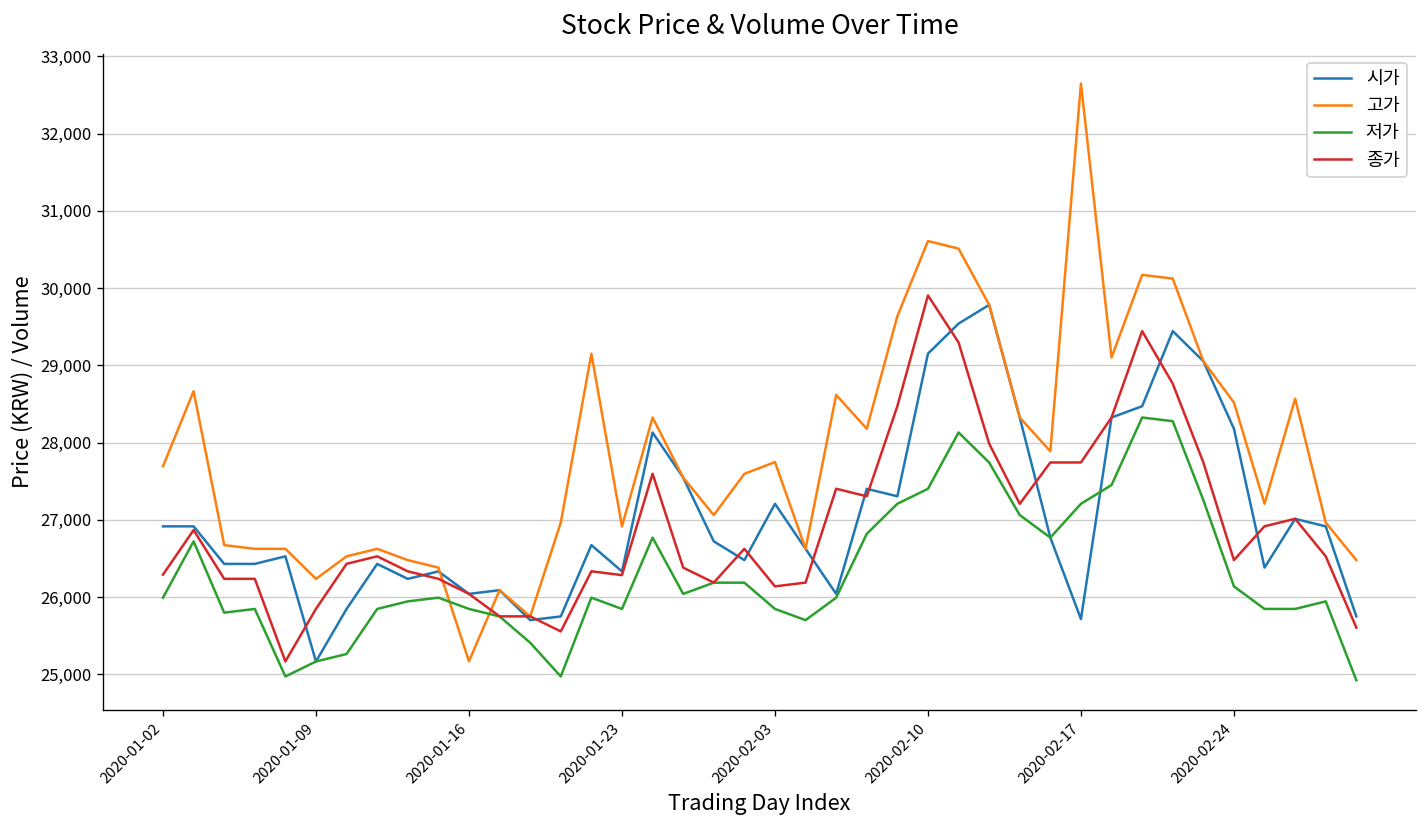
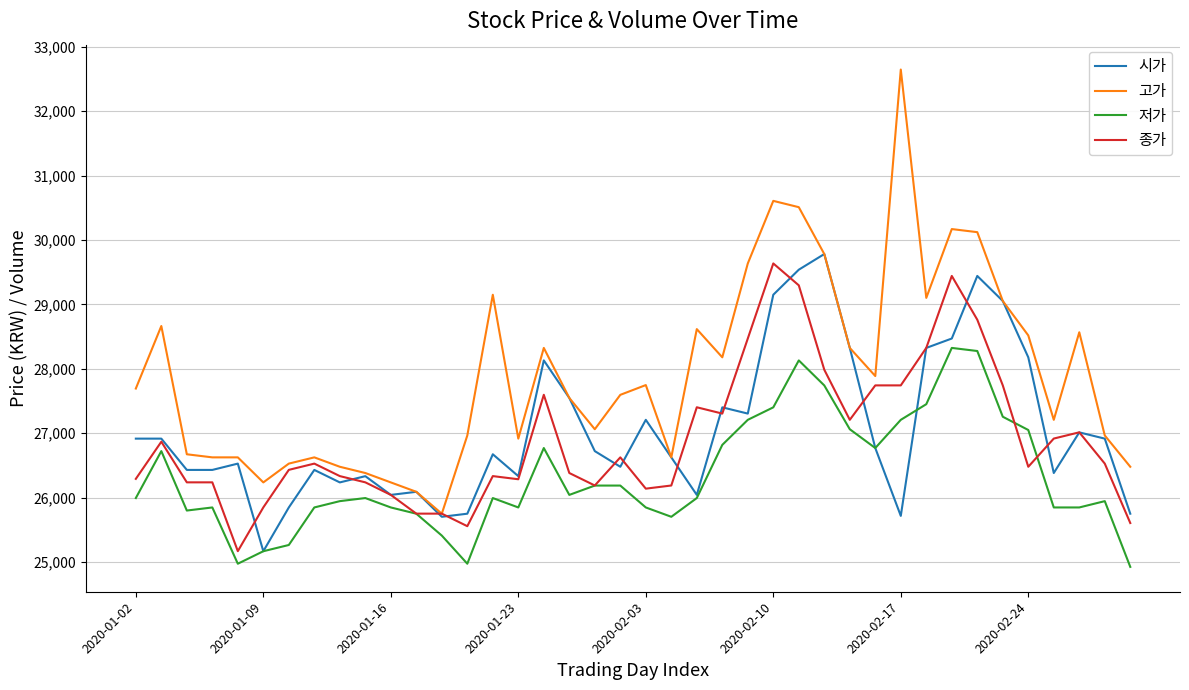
고가, 2020-01-16: 25,200 -> 26,200
종가, 2020-02-10: 29,900 -> 29,600
저가, 2020-02-24: 26,100 -> 27,000
